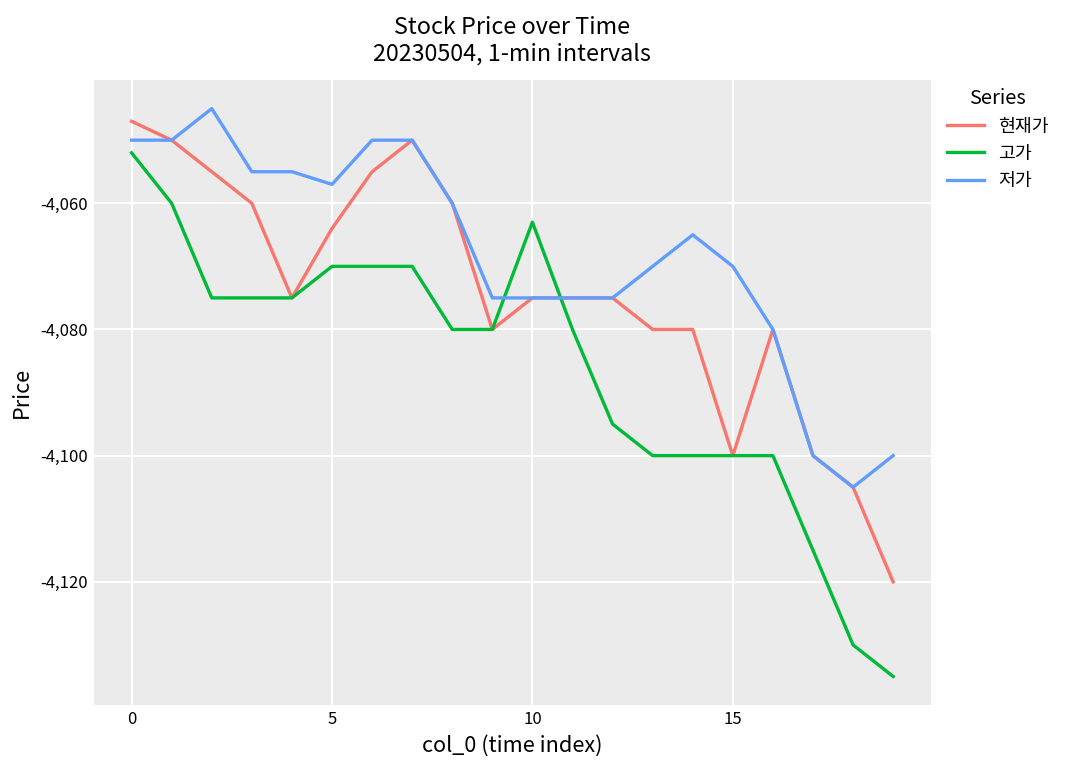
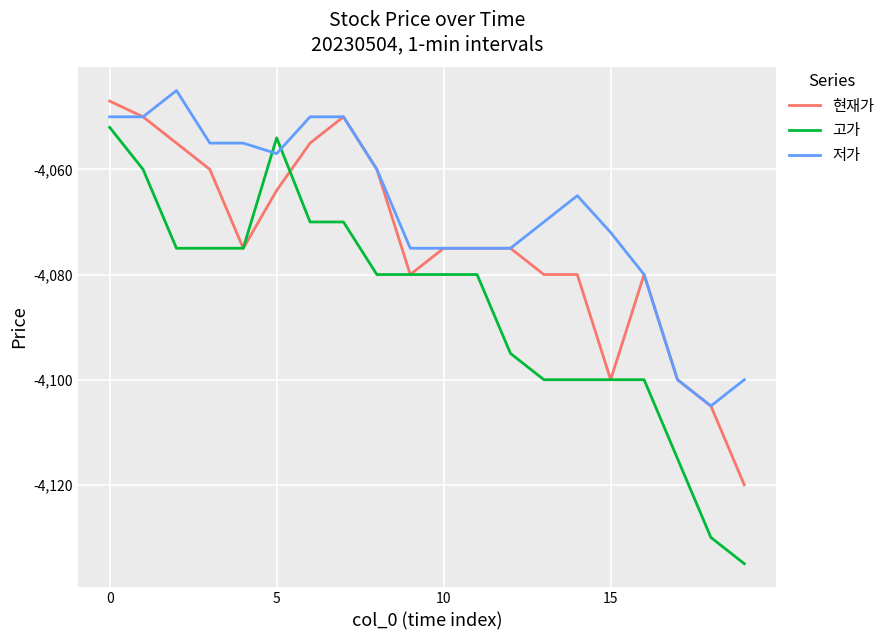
고가, 5: -4,070 -> -4,054
고가, 10: -4,063 -> -4,080
저가, 15: -4,070 -> -4,072
